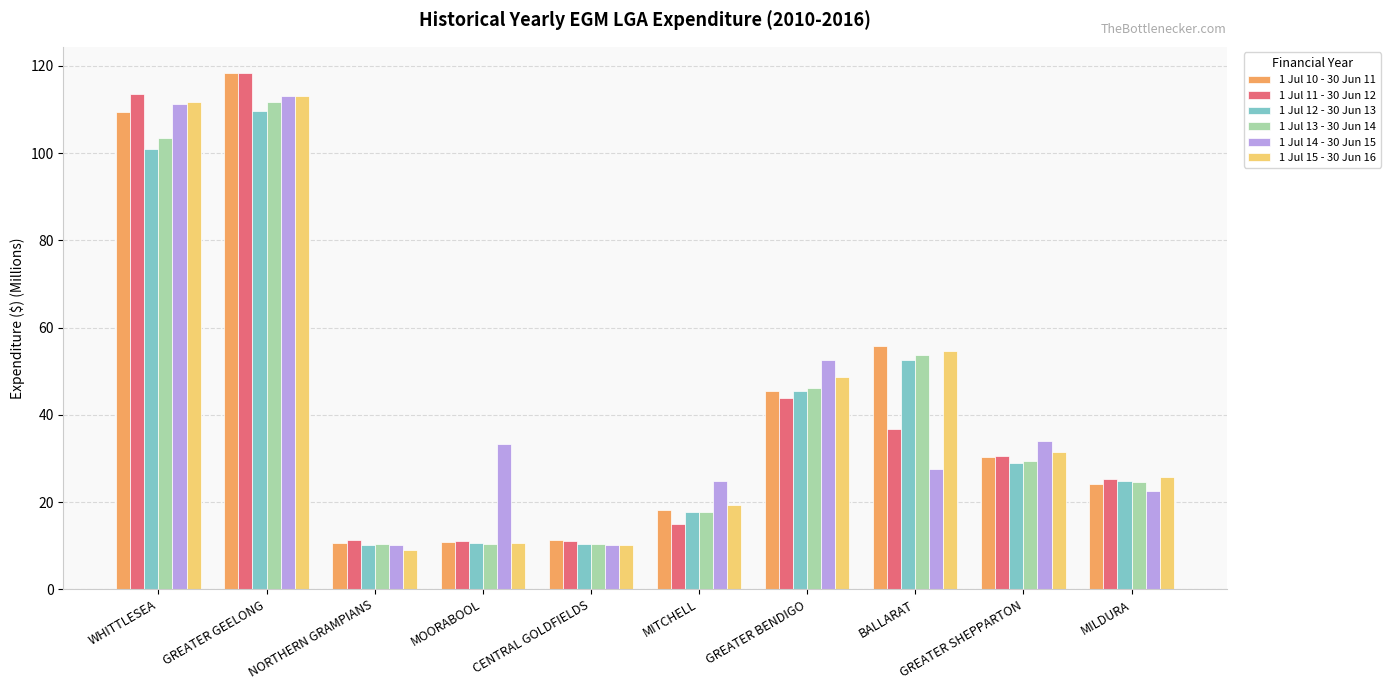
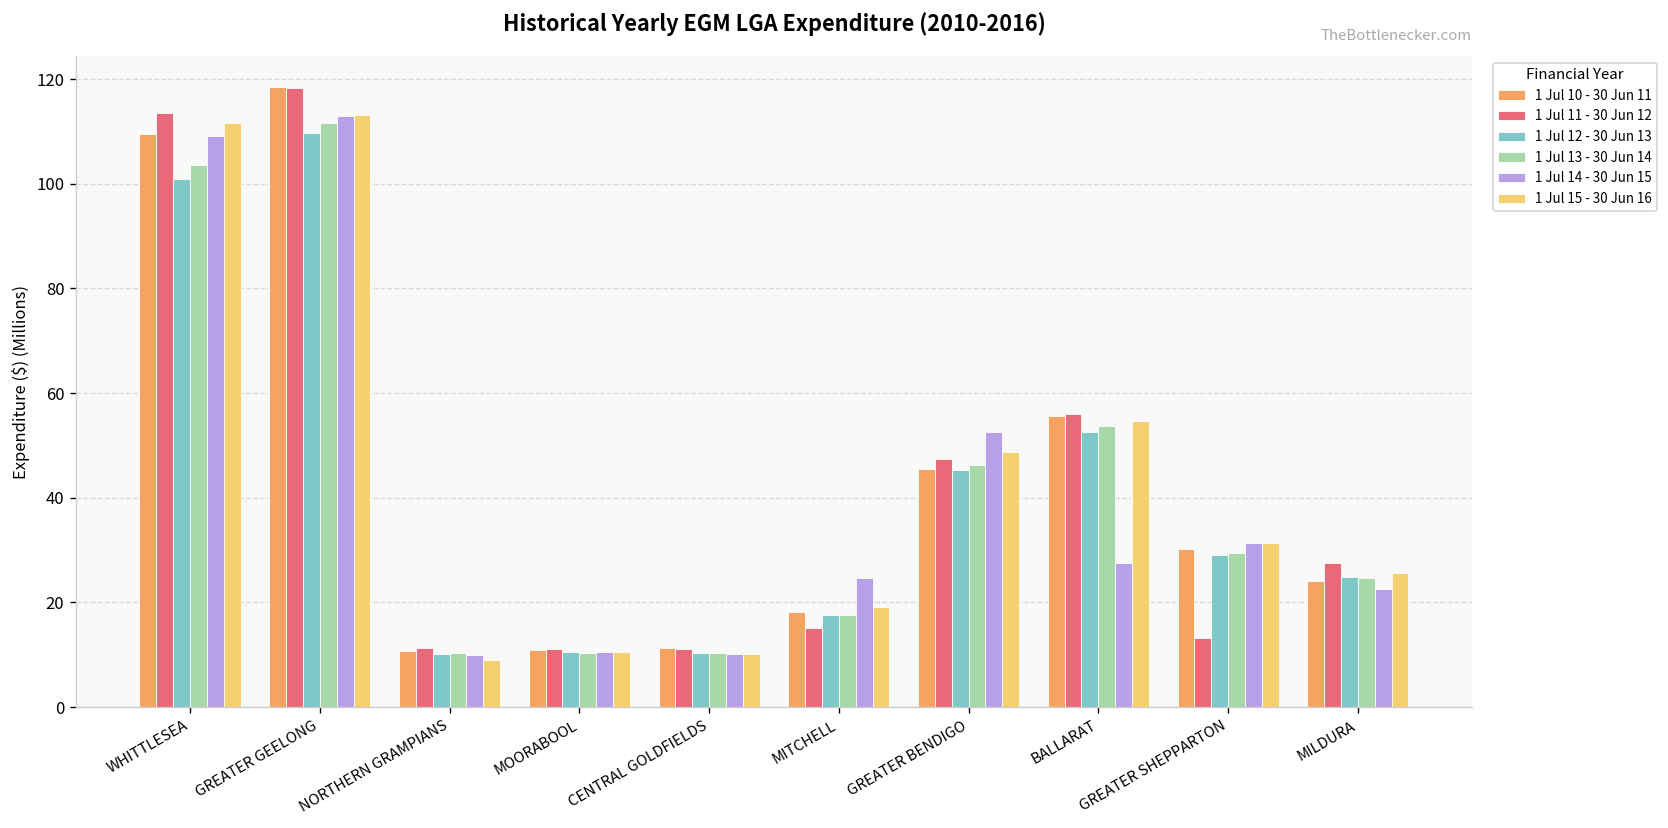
1 Jul 14 - 30 Jun 15, WHITTLESEA: 111 -> 109
1 Jul 14 - 30 Jun 15, MOORABOOL: 33 -> 11
1 Jul 11 - 30 Jun 12, GREATER BENDIGO: 44 -> 47
1 Jul 11 - 30 Jun 12, BALLARAT: 37 -> 56
1 Jul 11 - 30 Jun 12, GREATER SHEPPARTON: 31 -> 13
1 Jul 14 - 30 Jun 15, GREATER SHEPPARTON: 34 -> 31
1 Jul 11 - 30 Jun 12, MILDURA: 25 -> 28
